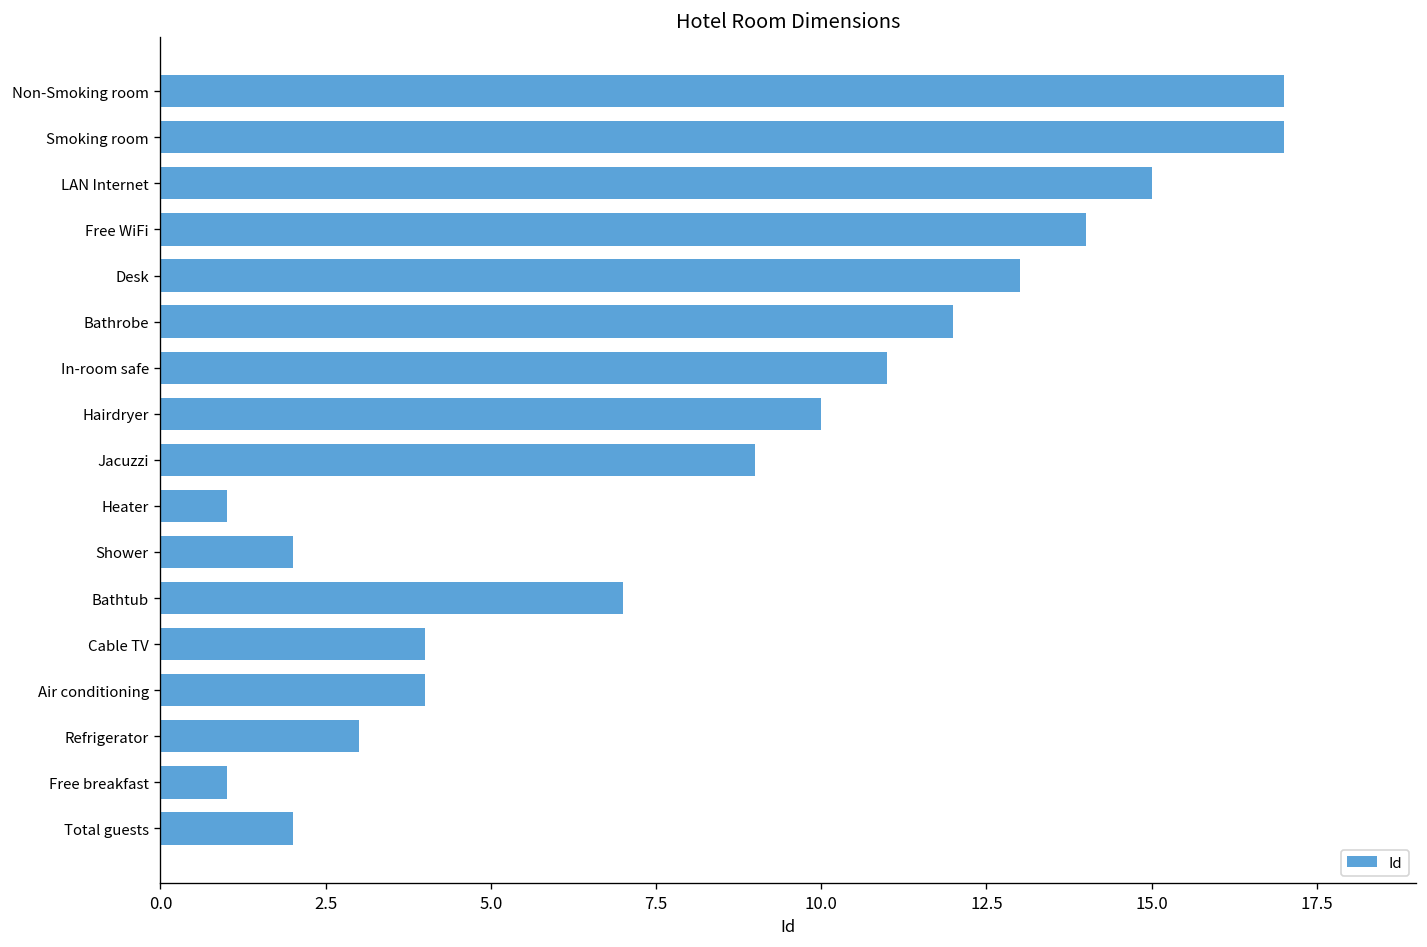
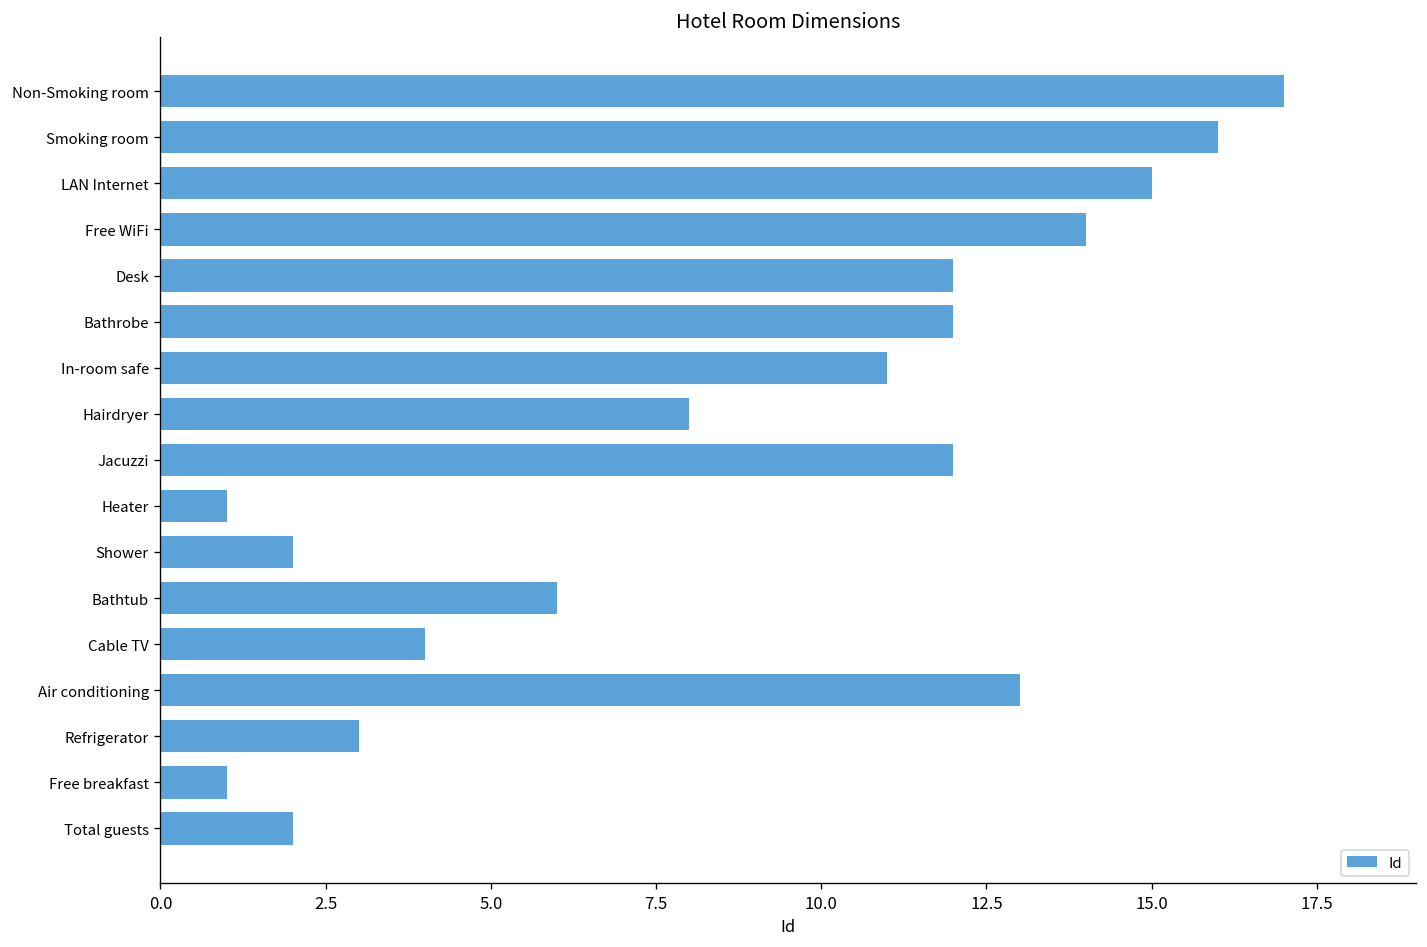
Smoking room: 17 -> 16
Desk: 13 -> 12
Hairdryer: 10 -> 8
Jacuzzi: 9 -> 12
Bathtub: 7 -> 6
Air conditioning: 4 -> 13
